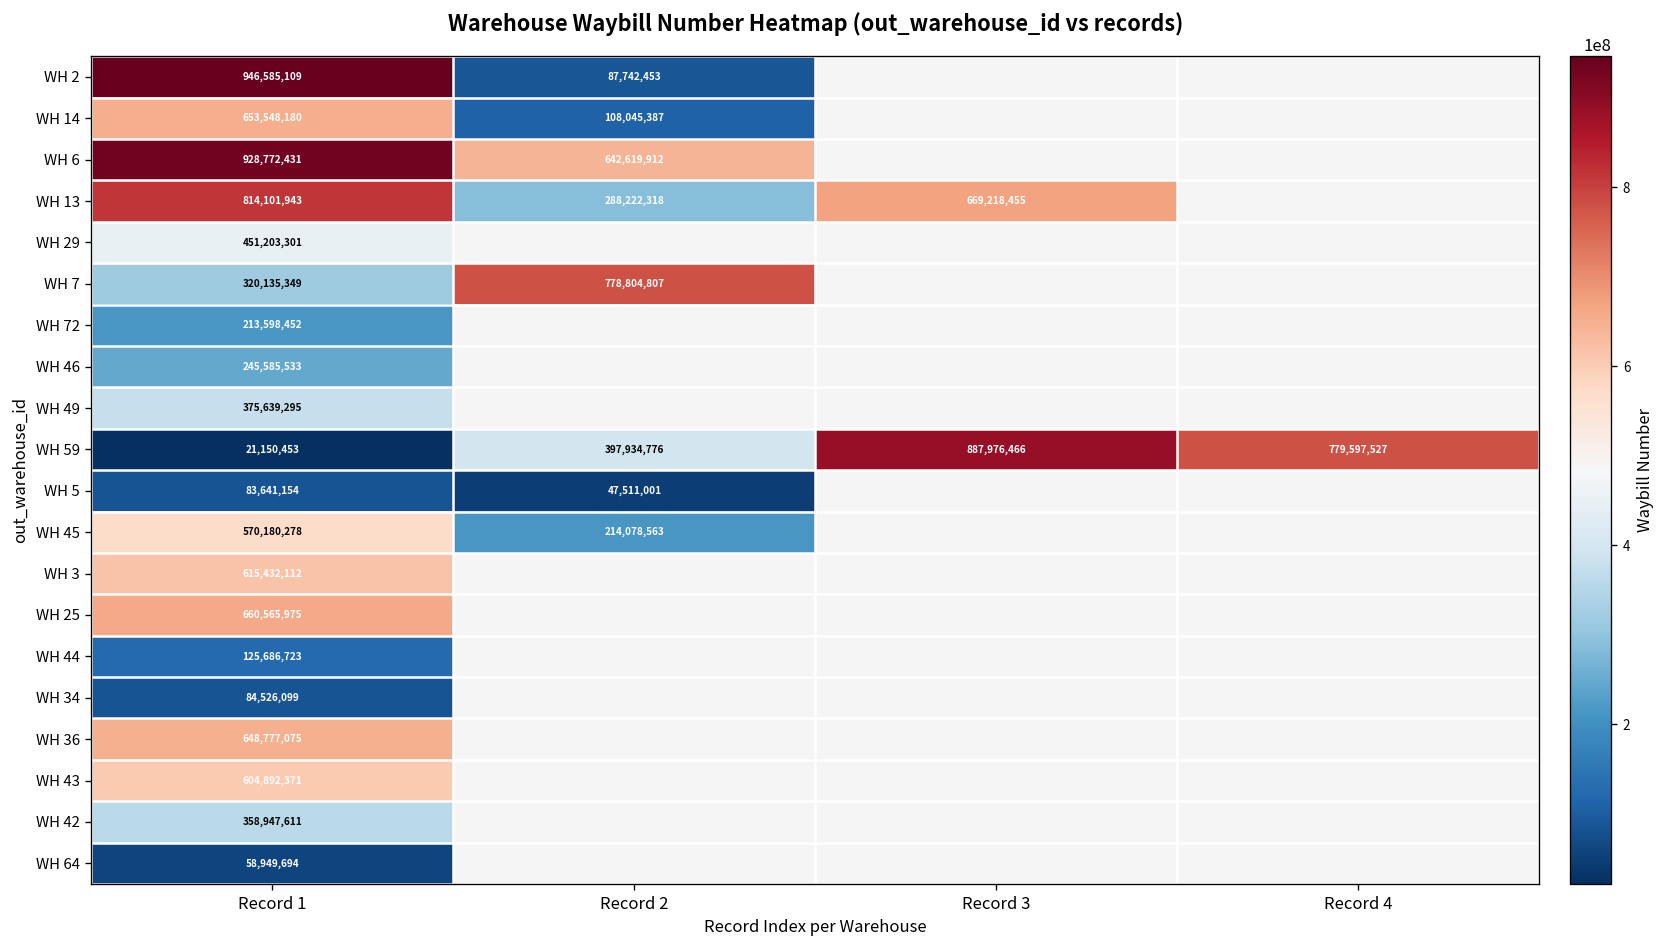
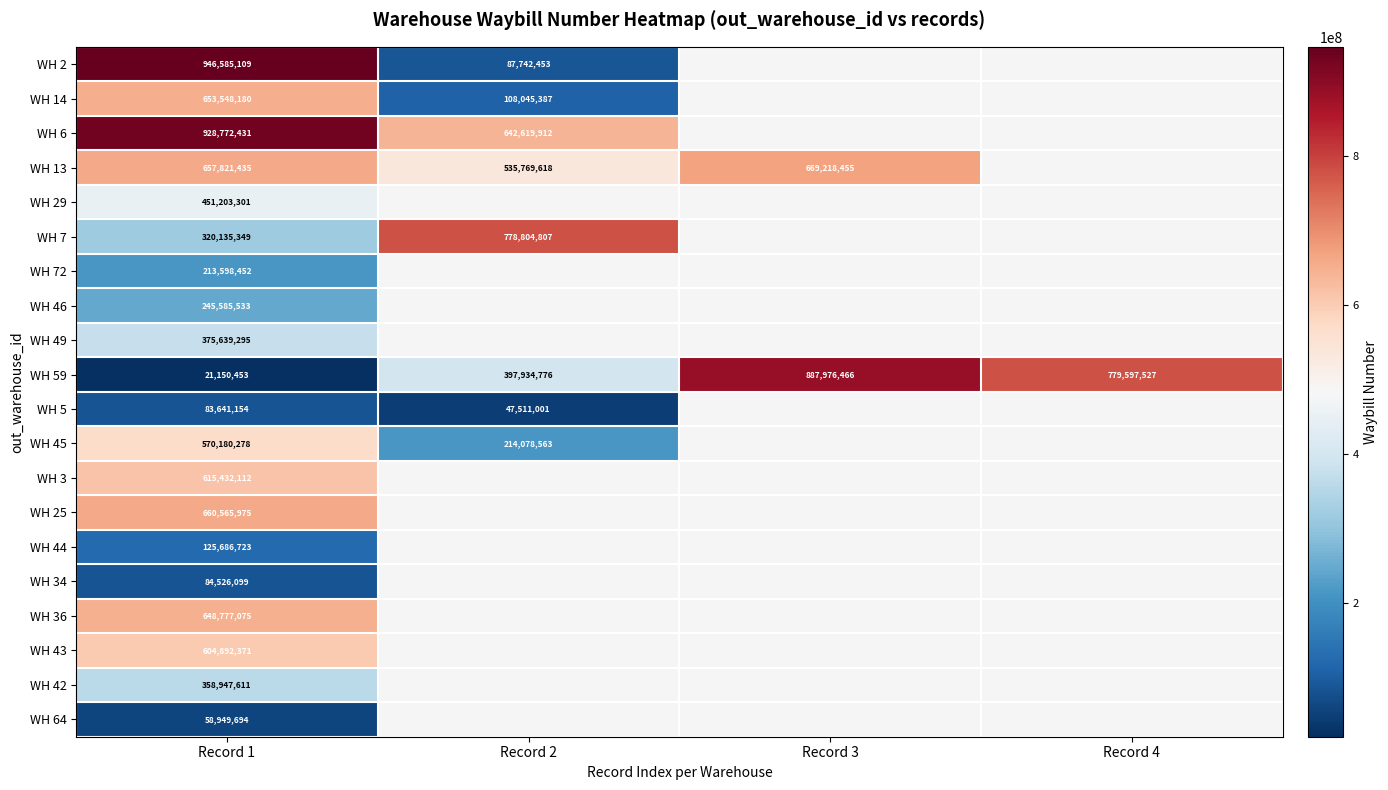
WH 13, Record 1: 814,101,943 -> 657,821,435
WH 13, Record 2: 288,222,318 -> 535,769,618
